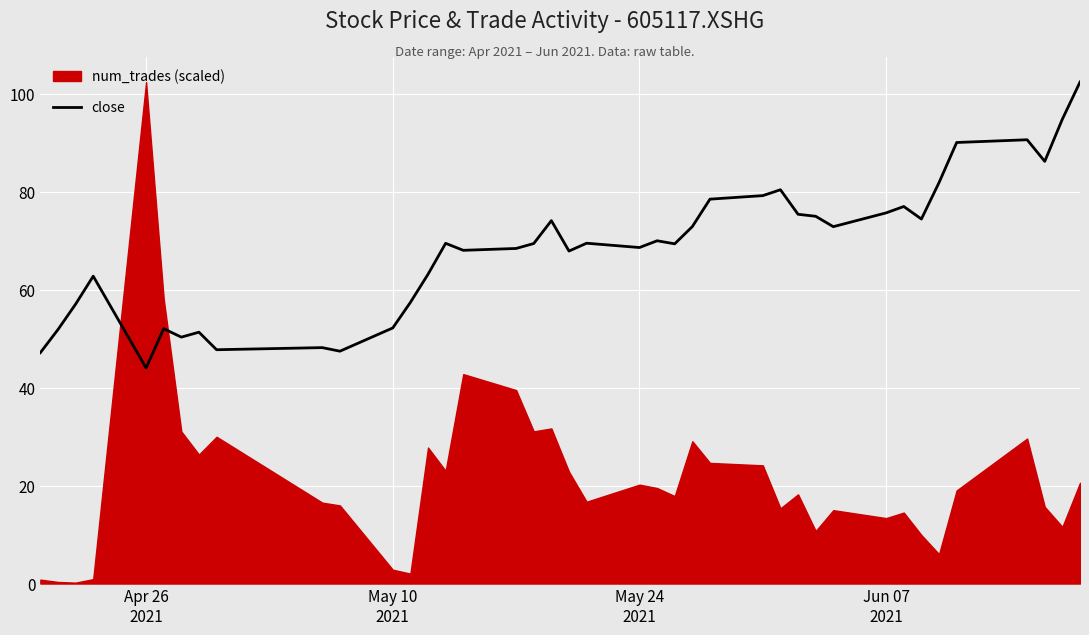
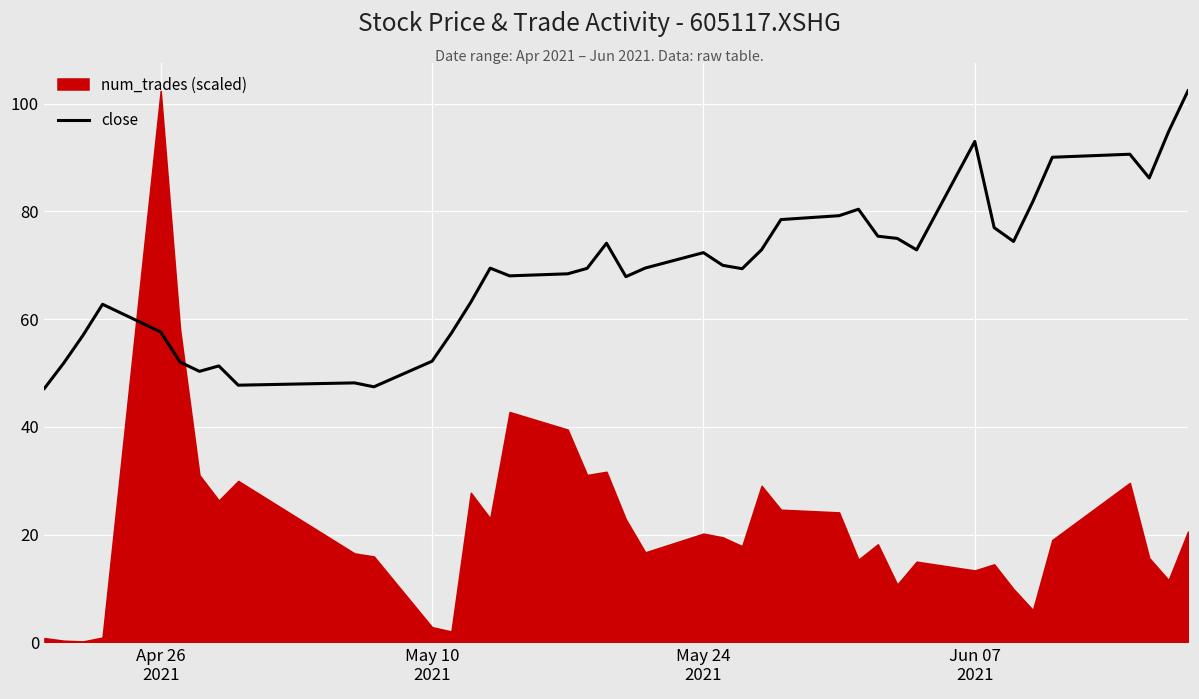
close, Apr 26 2021: 44 -> 58
close, May 24 2021: 69 -> 72
close, Jun 07 2021: 76 -> 93
